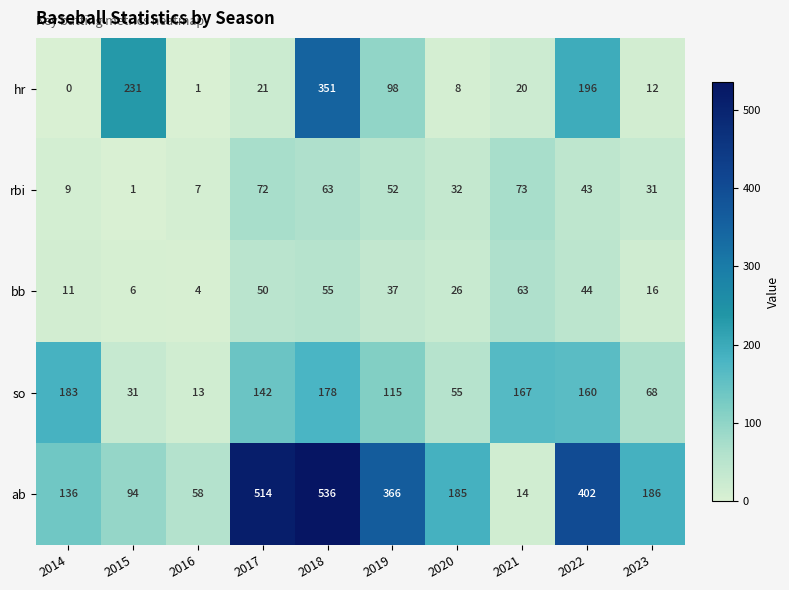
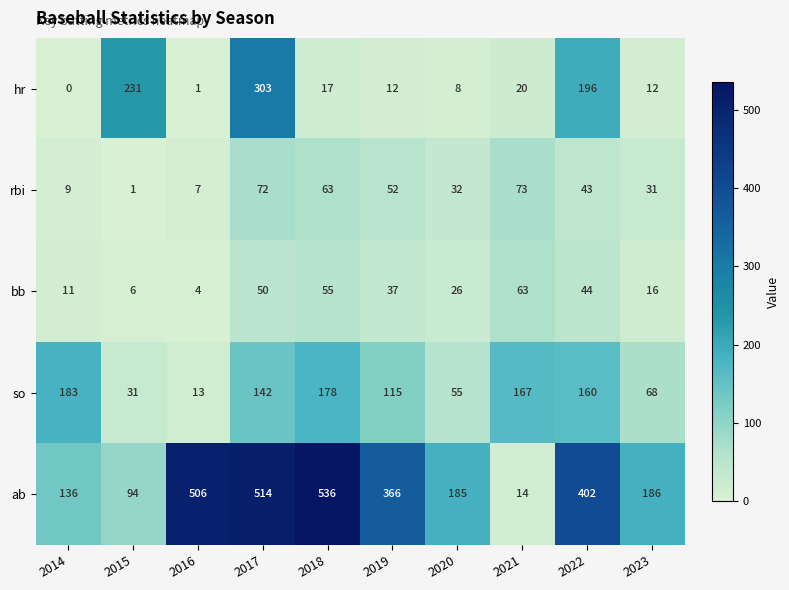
hr, 2017: 21 -> 303
hr, 2018: 351 -> 17
hr, 2019: 98 -> 12
ab, 2016: 58 -> 506
